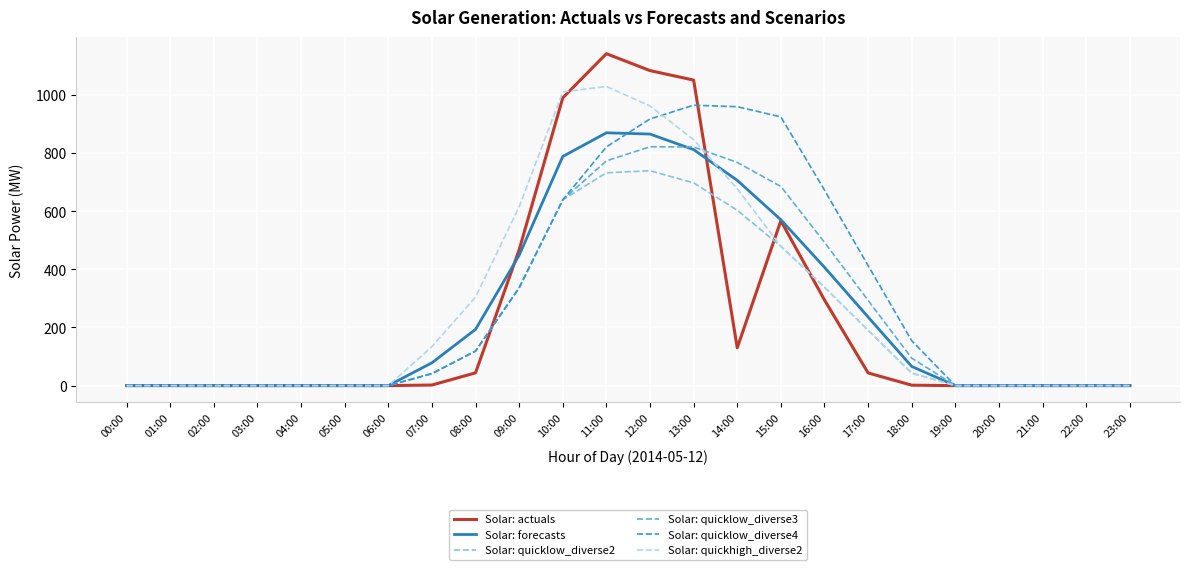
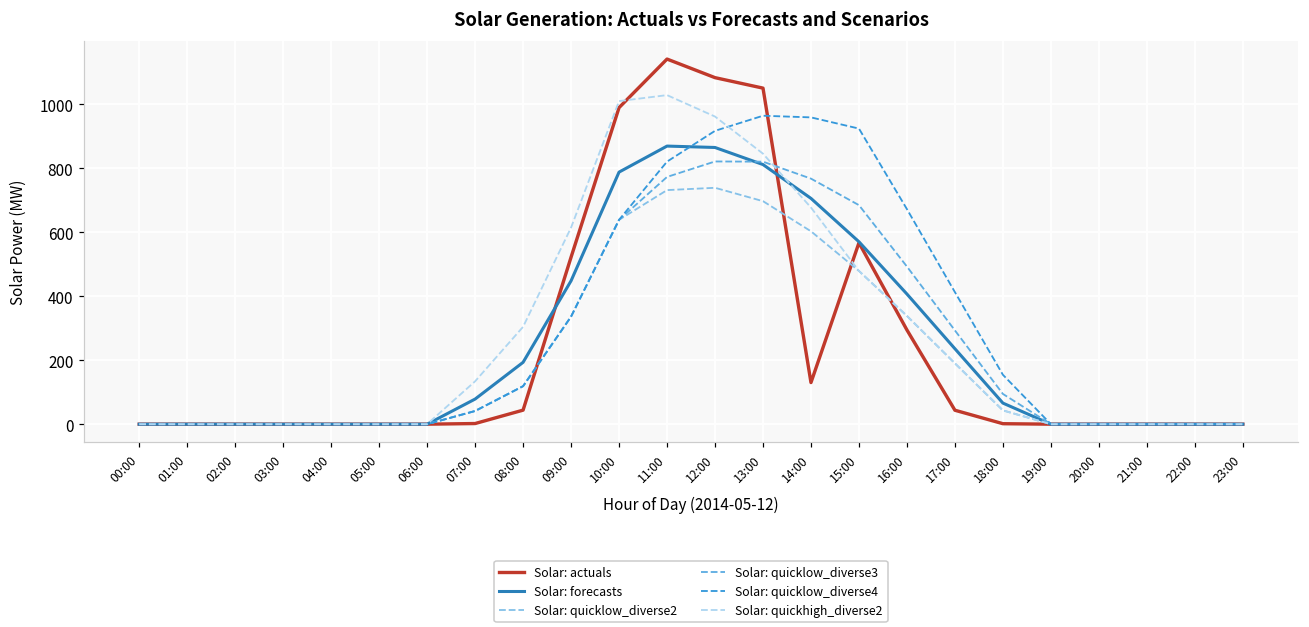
Solar: actuals, 09:00: 470 -> 520
